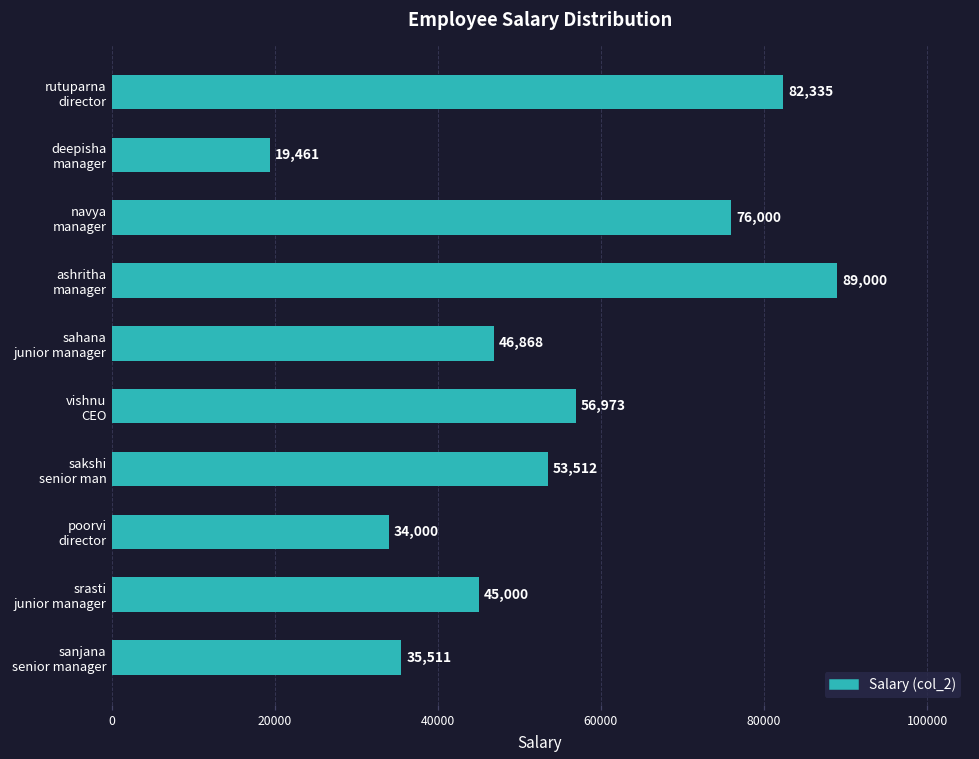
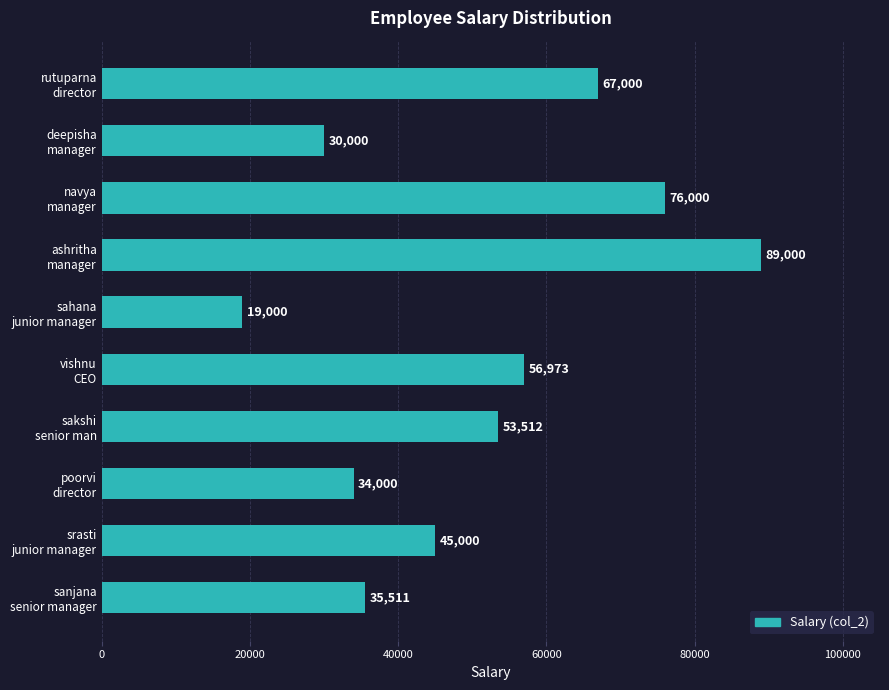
rutuparna director: 82,335 -> 67,000
deepisha manager: 19,461 -> 30,000
sahana junior manager: 46,868 -> 19,000
